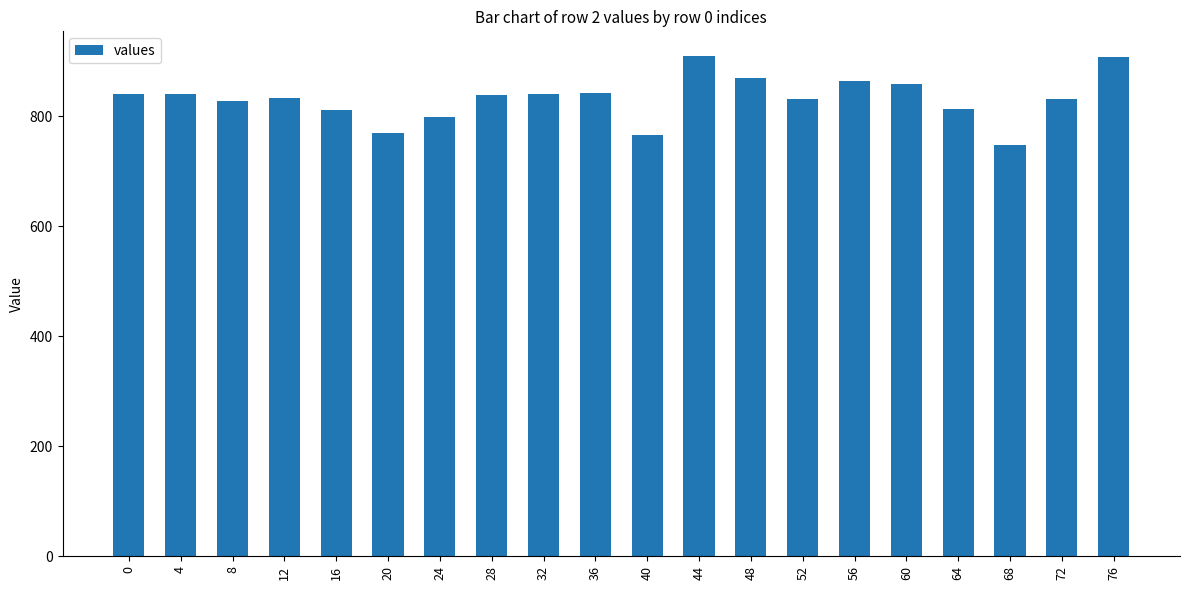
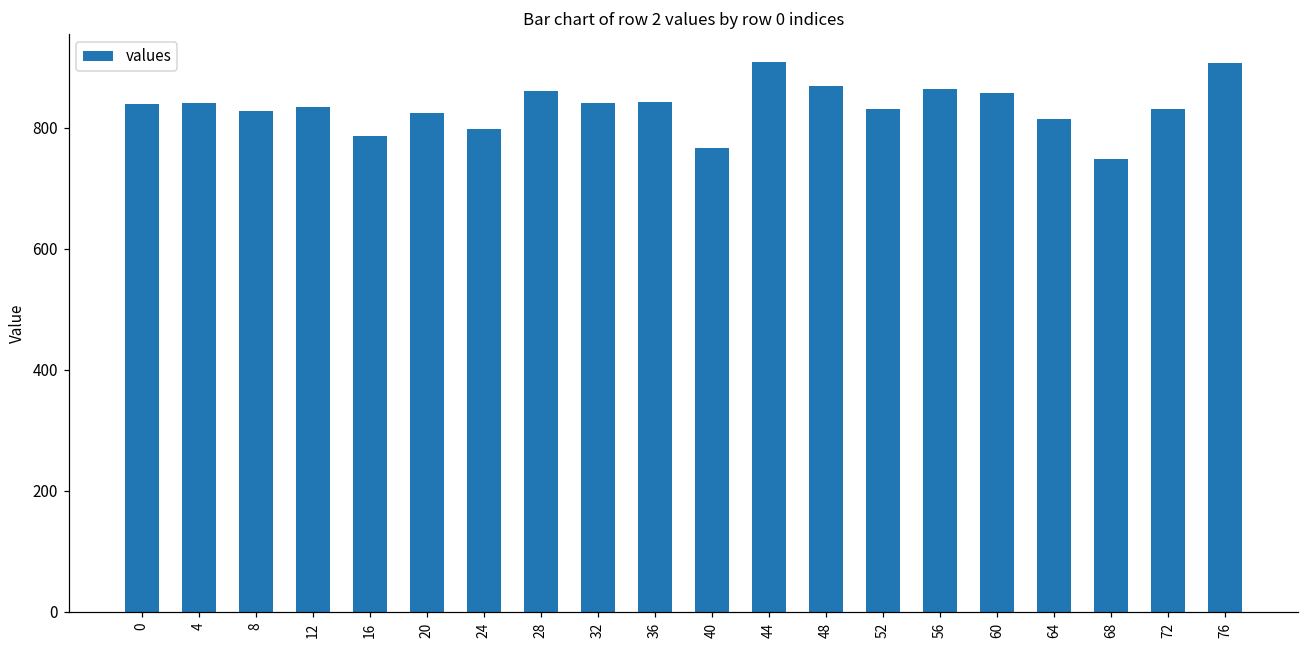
16: 810 -> 790
20: 770 -> 830
28: 840 -> 860
